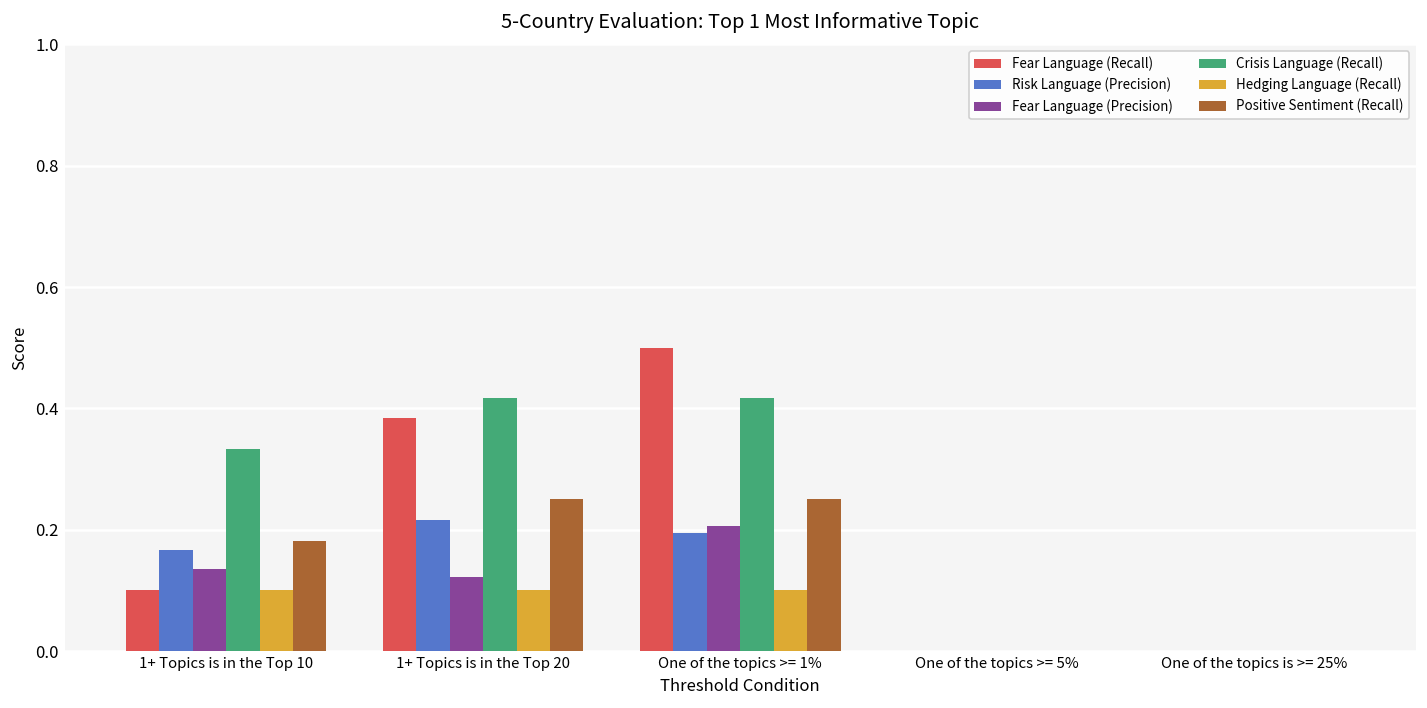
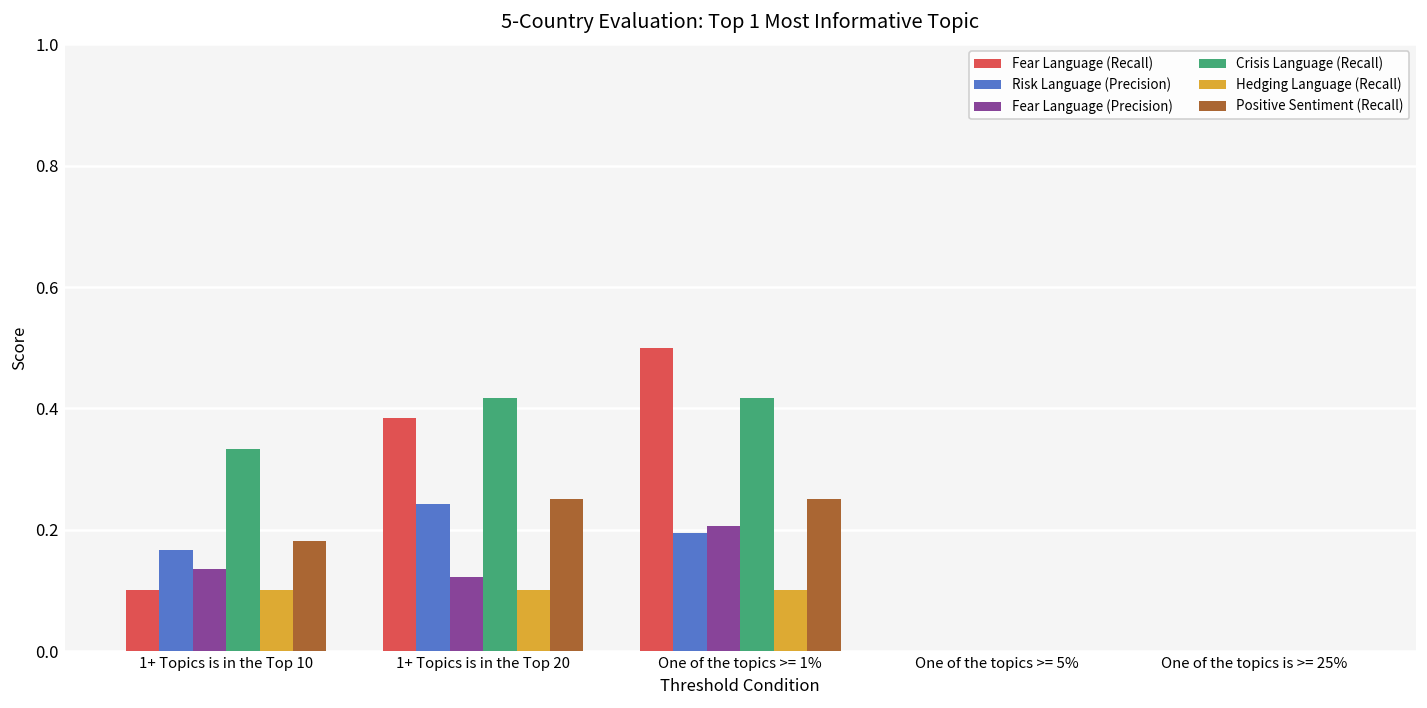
Risk Language (Precision), 1+ Topics is in the Top 20: 0.22 -> 0.24
